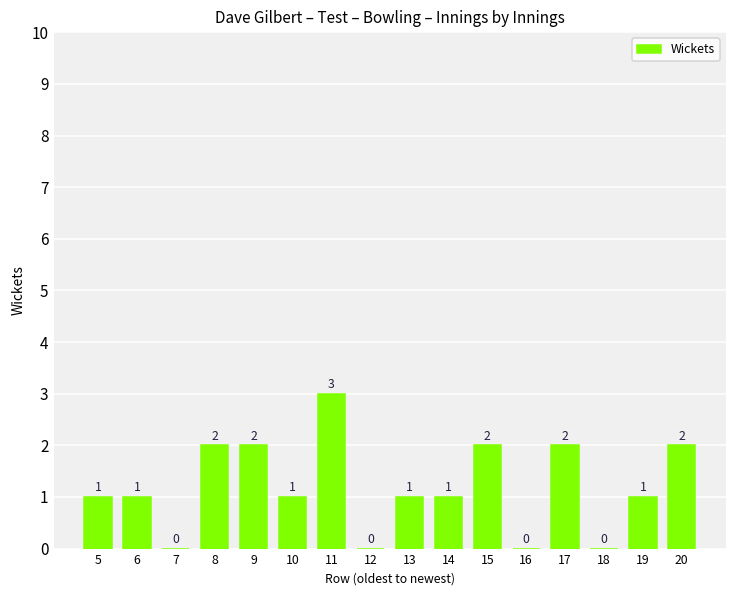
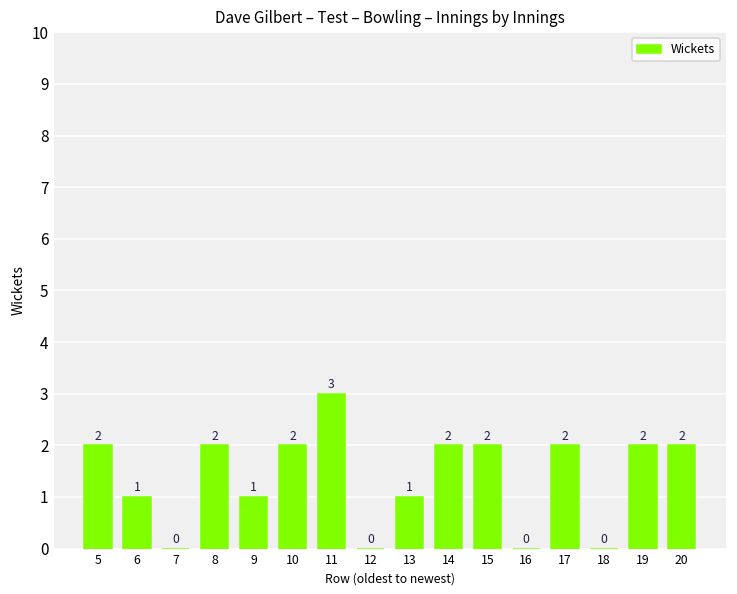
5: 1 -> 2
9: 2 -> 1
10: 1 -> 2
14: 1 -> 2
19: 1 -> 2
